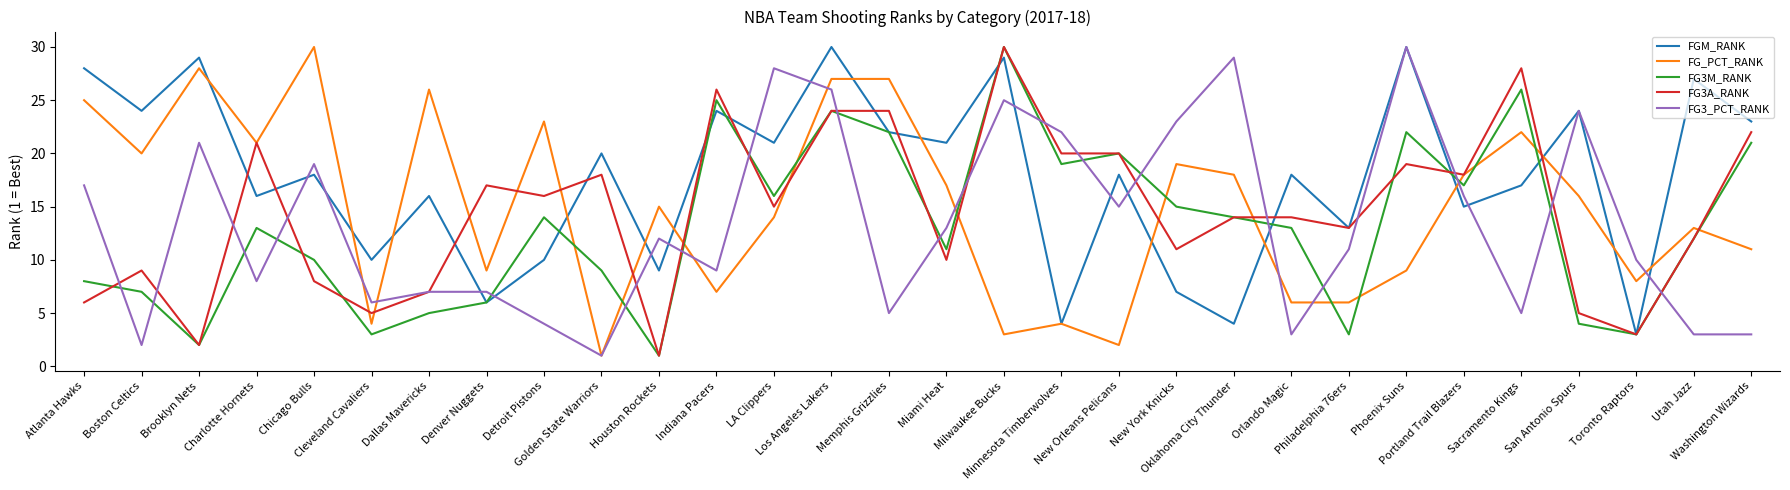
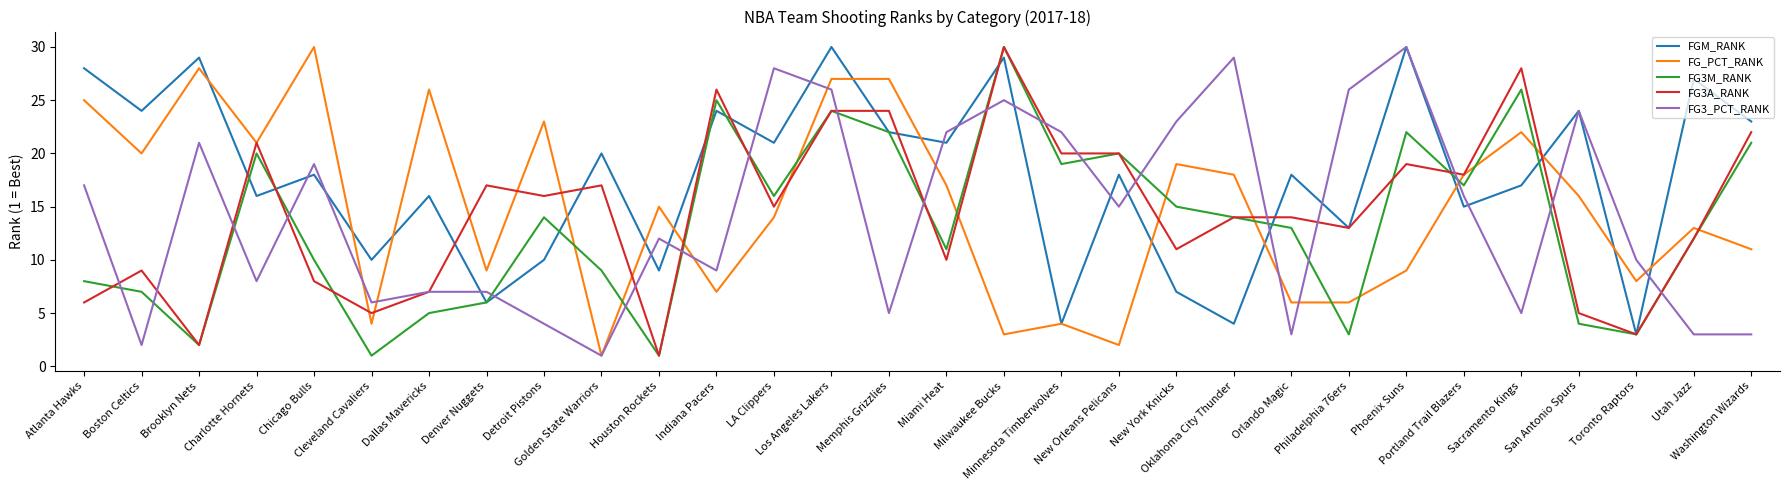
FG3M_RANK, Charlotte Hornets: 13 -> 20
FG3M_RANK, Cleveland Cavaliers: 3 -> 1
FG3A_RANK, Golden State Warriors: 18 -> 17
FG3_PCT_RANK, Miami Heat: 13 -> 22
FG3_PCT_RANK, Philadelphia 76ers: 11 -> 26
